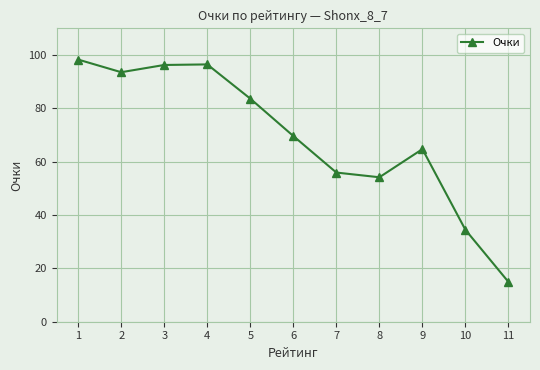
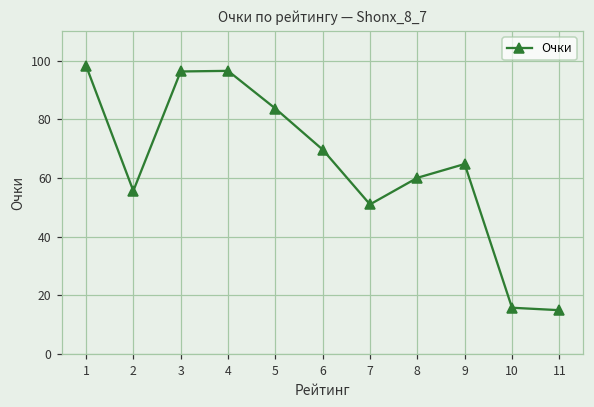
2: 94 -> 56
7: 56 -> 51
8: 54 -> 60
10: 34 -> 16
